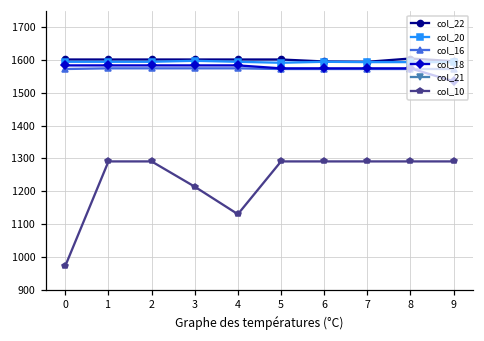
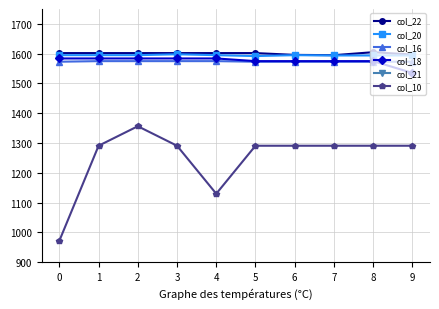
col_10, 2: 1290 -> 1360
col_10, 3: 1210 -> 1290
